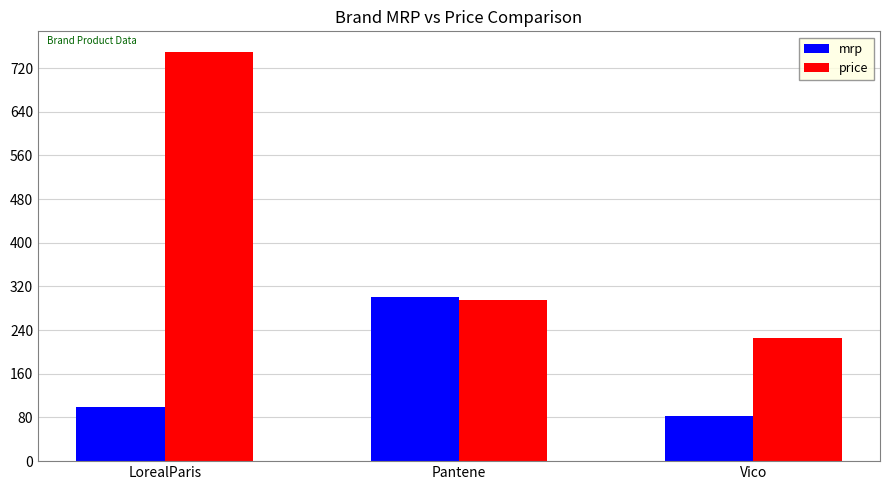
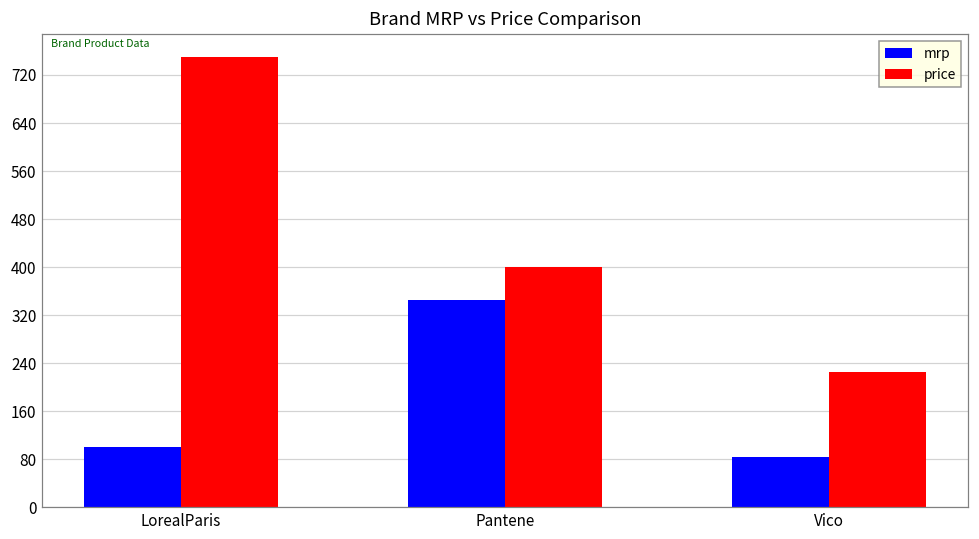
mrp, Pantene: 300 -> 350
price, Pantene: 300 -> 400
